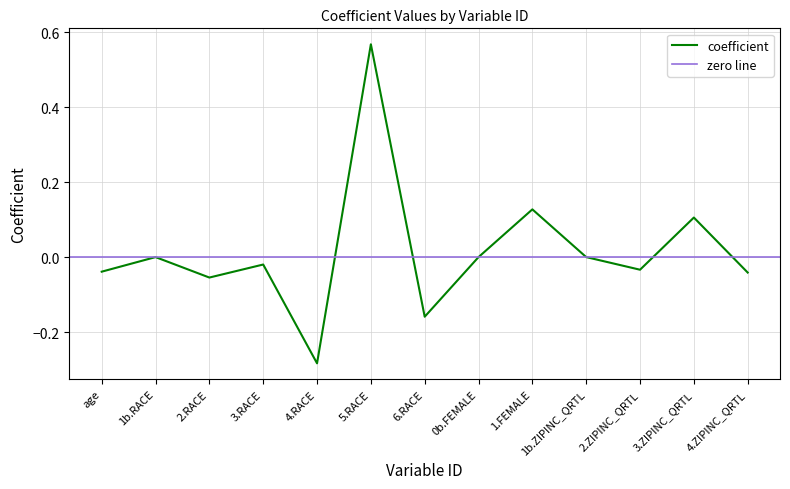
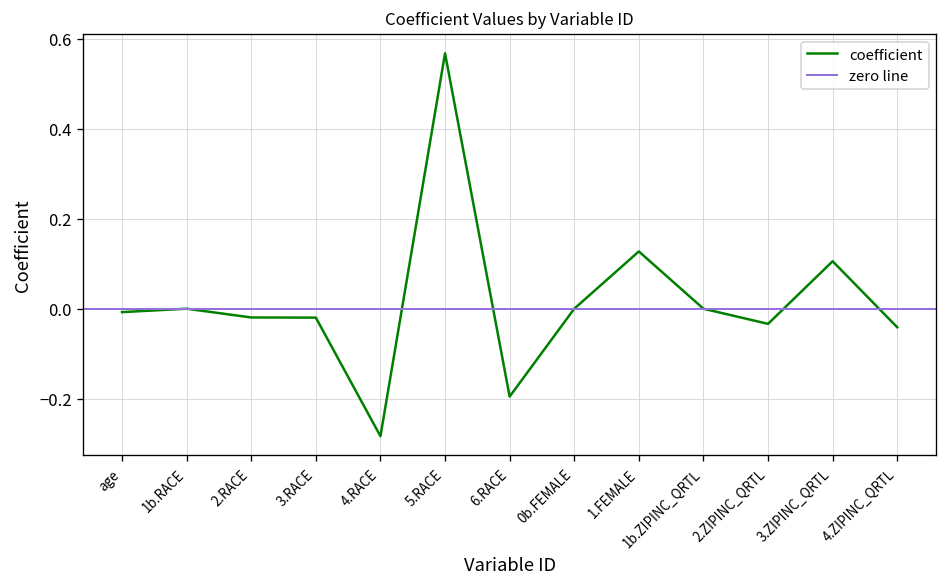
age: -0.04 -> -0.01
2.RACE: -0.05 -> -0.02
6.RACE: -0.16 -> -0.20
